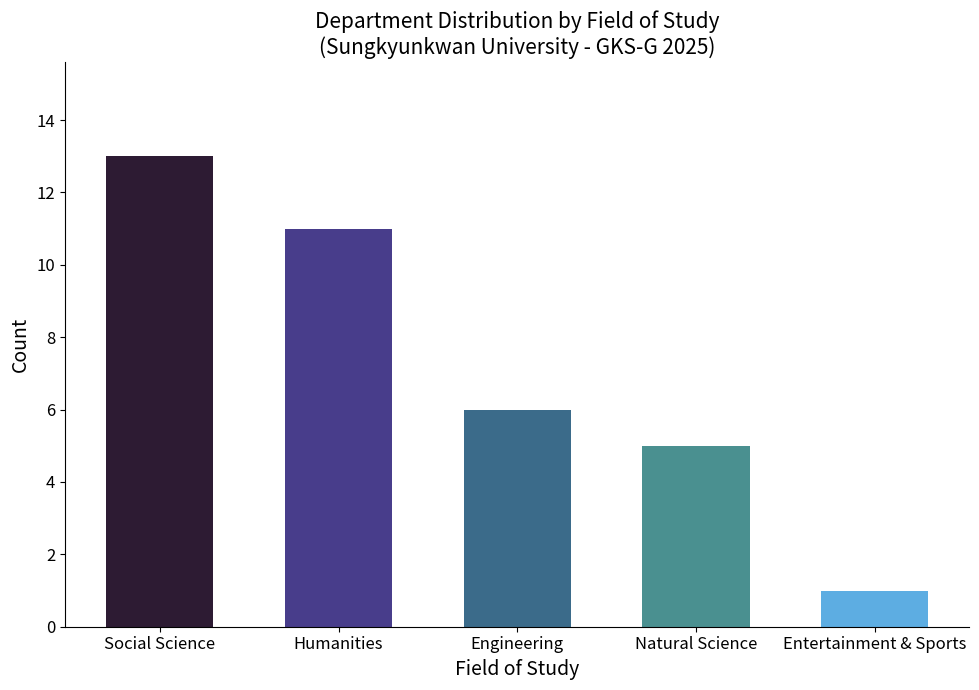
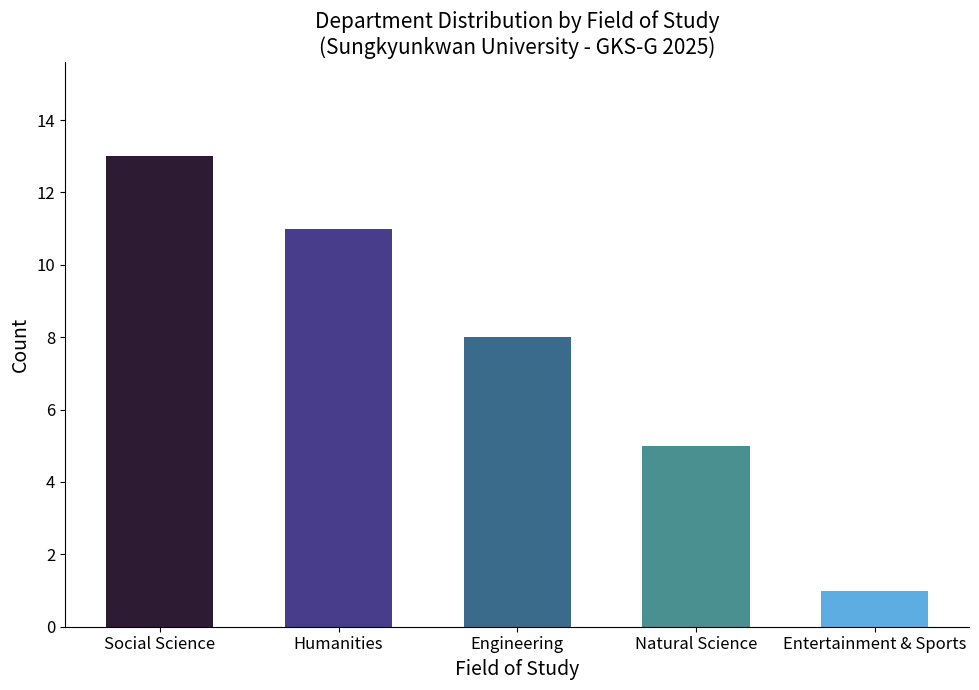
Engineering: 6 -> 8
